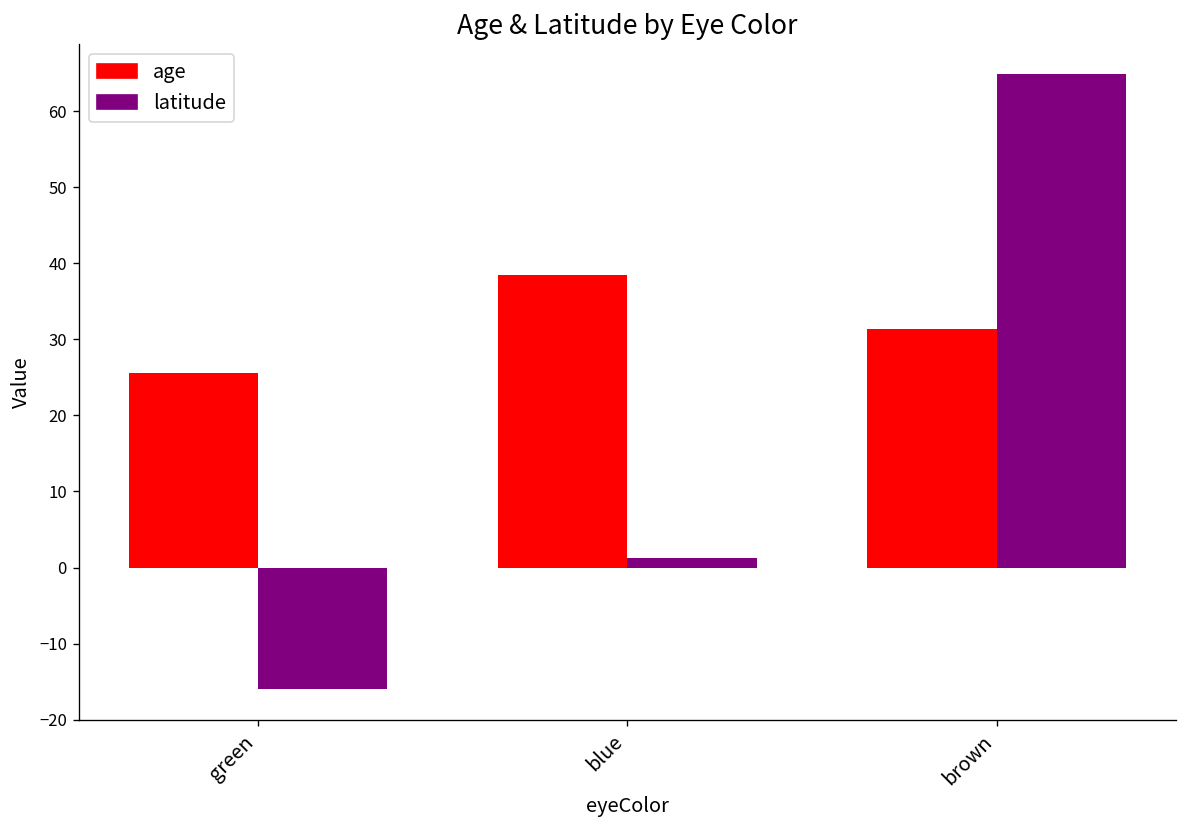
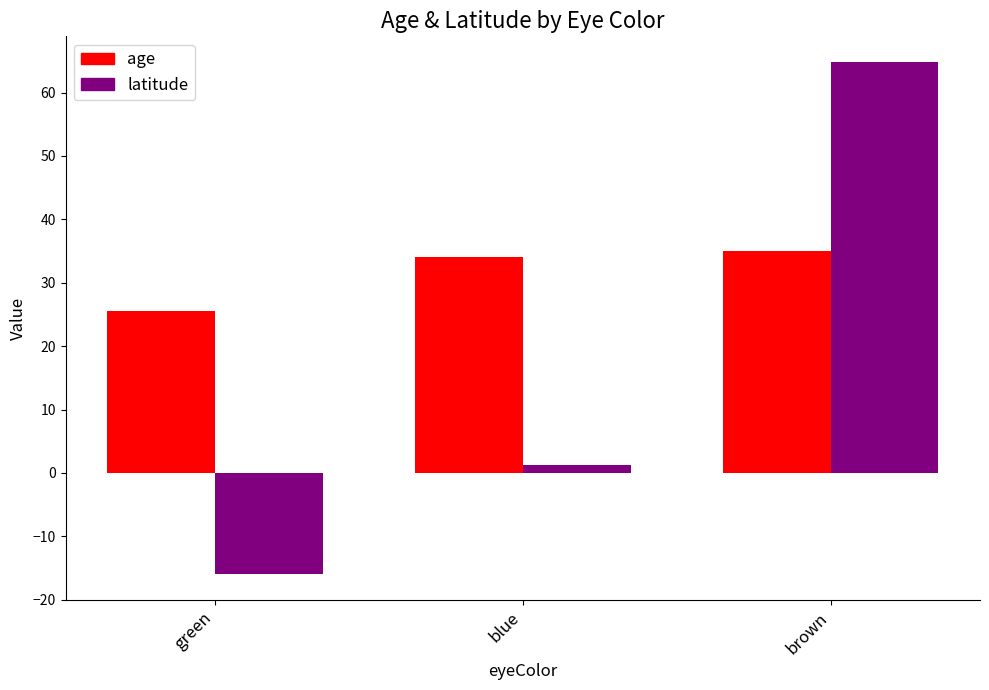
age, blue: 39 -> 34
age, brown: 31 -> 35
